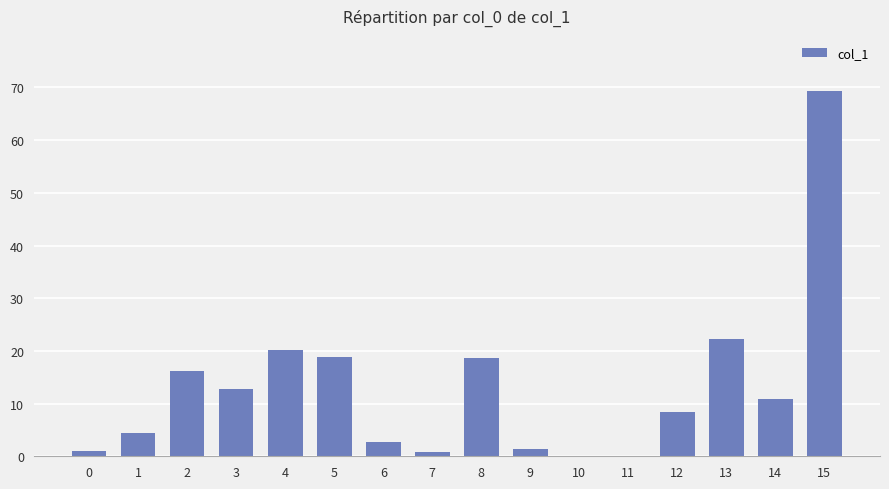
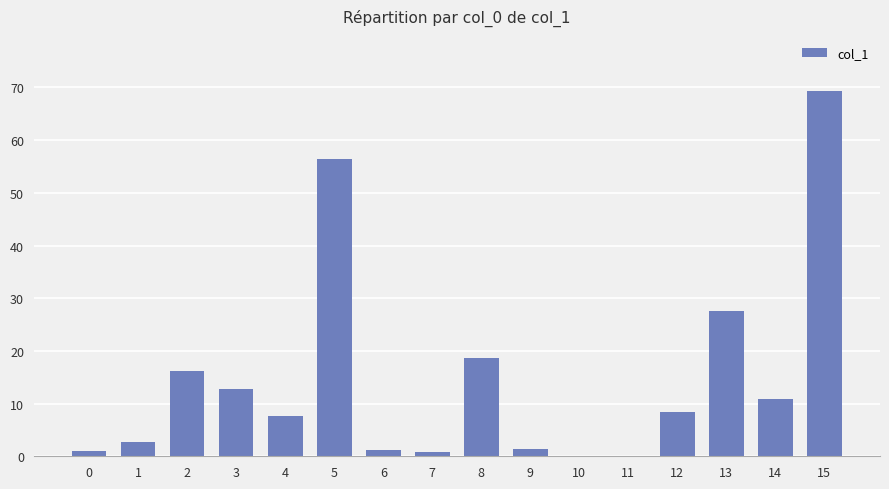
1: 4 -> 3
4: 20 -> 8
5: 19 -> 56
6: 3 -> 1
13: 22 -> 28
